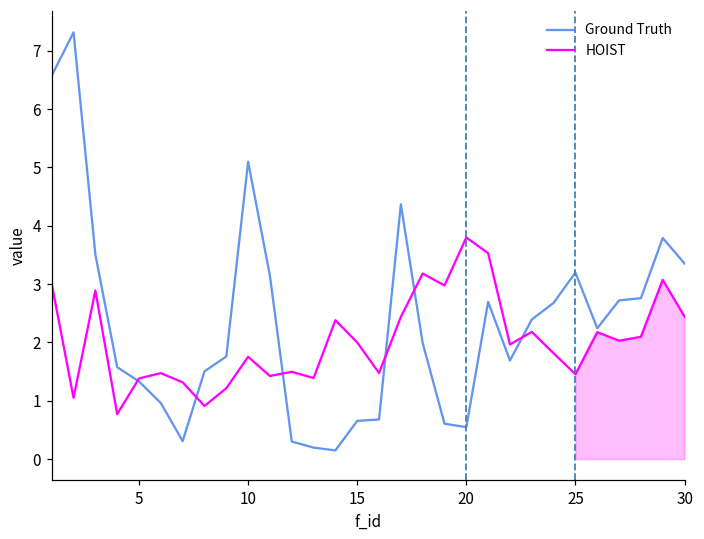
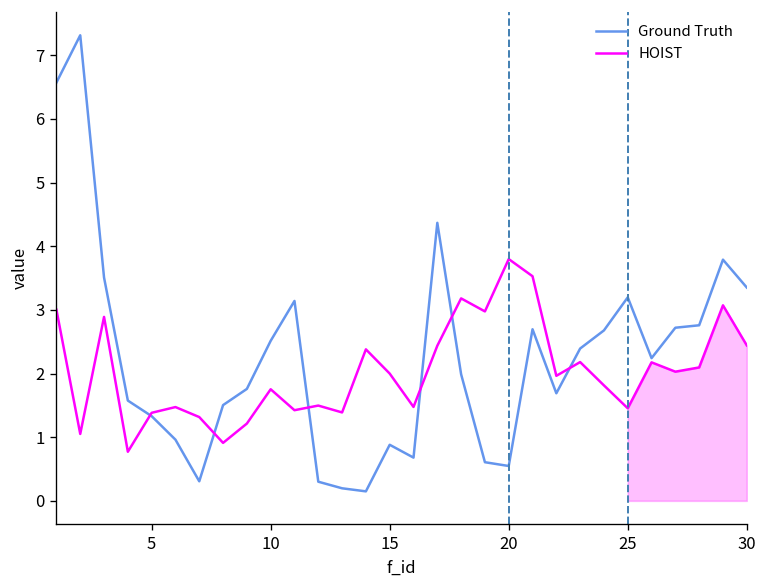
Ground Truth, 10: 5.1 -> 2.5
Ground Truth, 15: 0.7 -> 0.9
